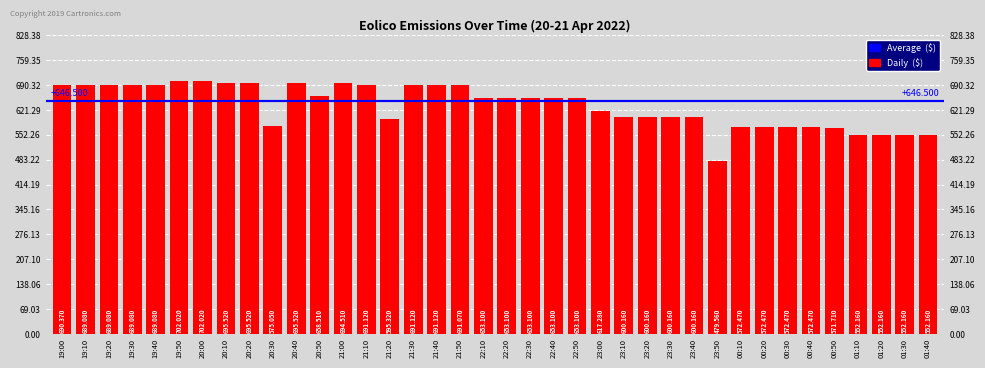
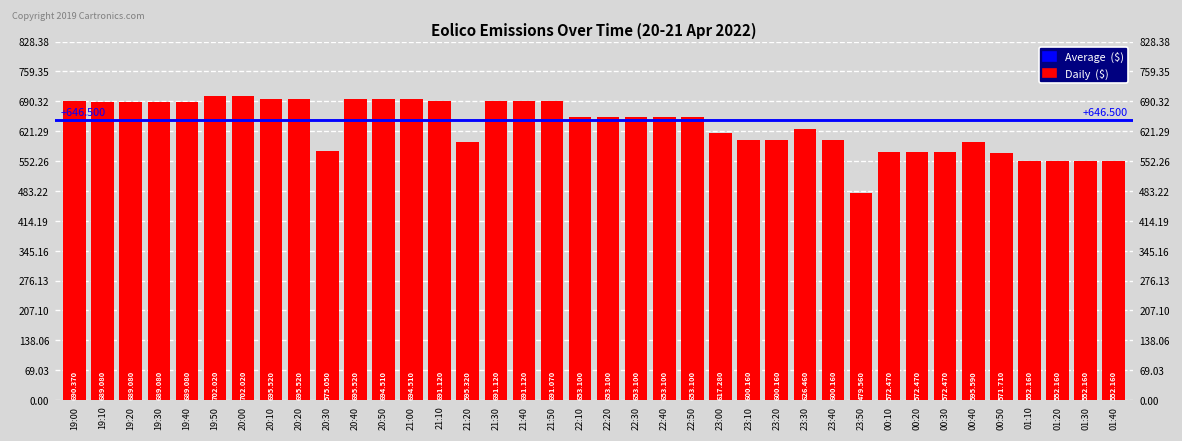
20:50: 658.510 -> 694.510
23:30: 600.160 -> 626.460
00:40: 572.470 -> 595.590
